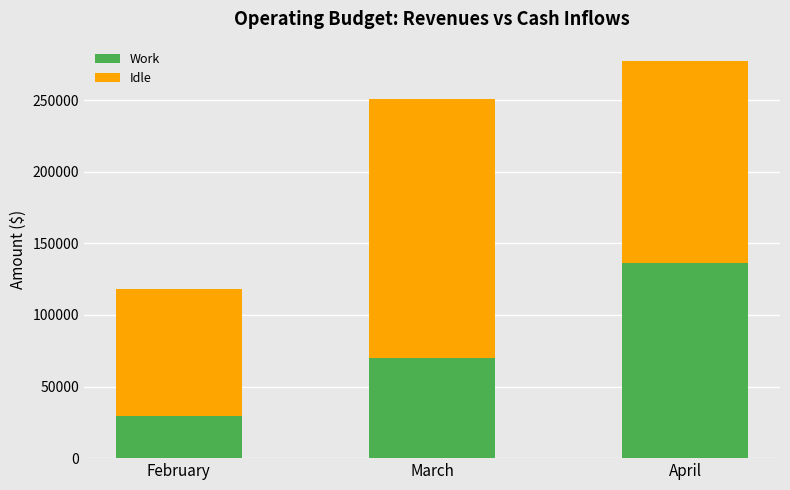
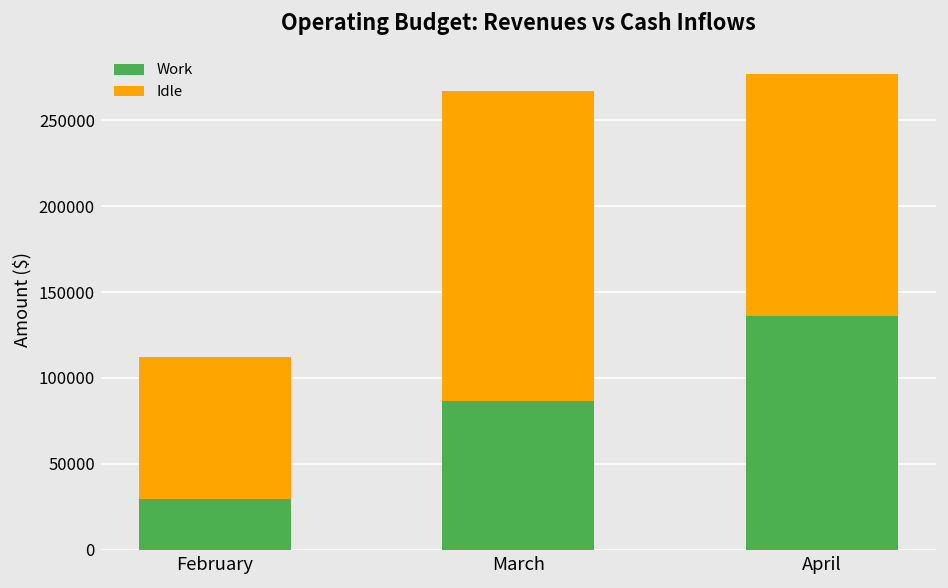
Idle, February: 89000 -> 83000
Work, March: 70000 -> 86000
